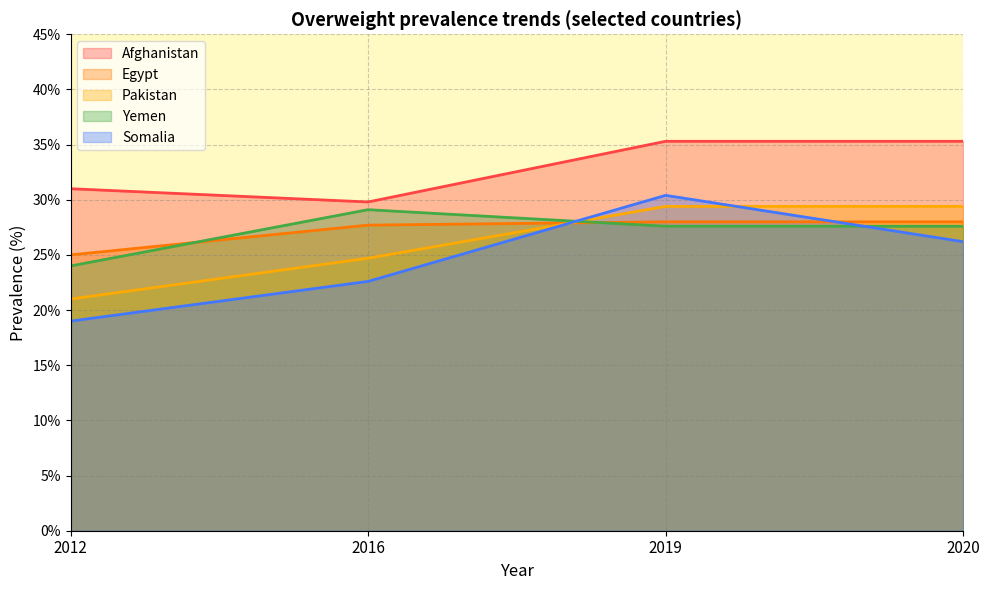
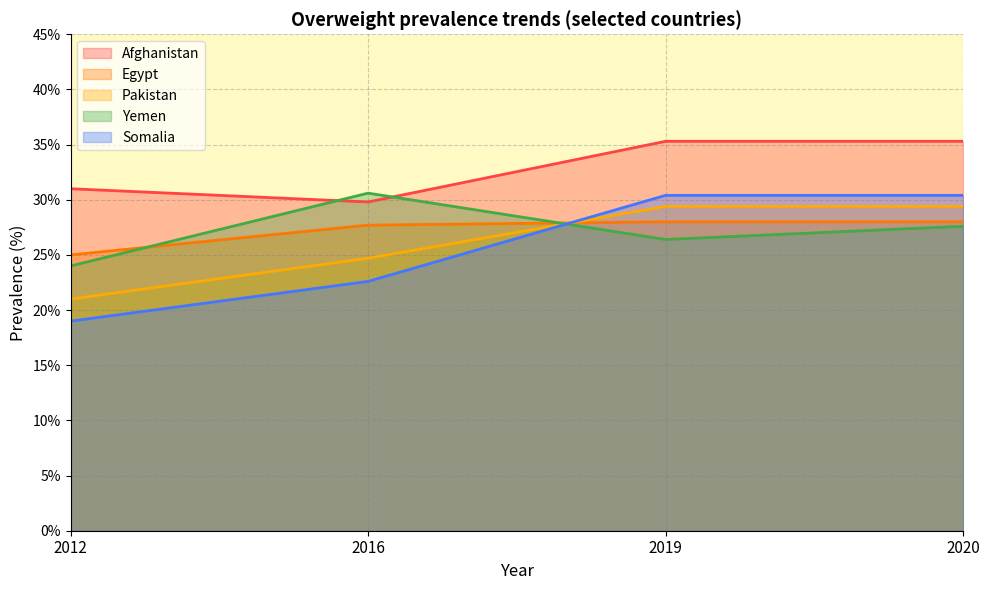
Yemen, 2016: 29.1% -> 30.6%
Yemen, 2019: 27.6% -> 26.4%
Somalia, 2020: 26.2% -> 30.4%
